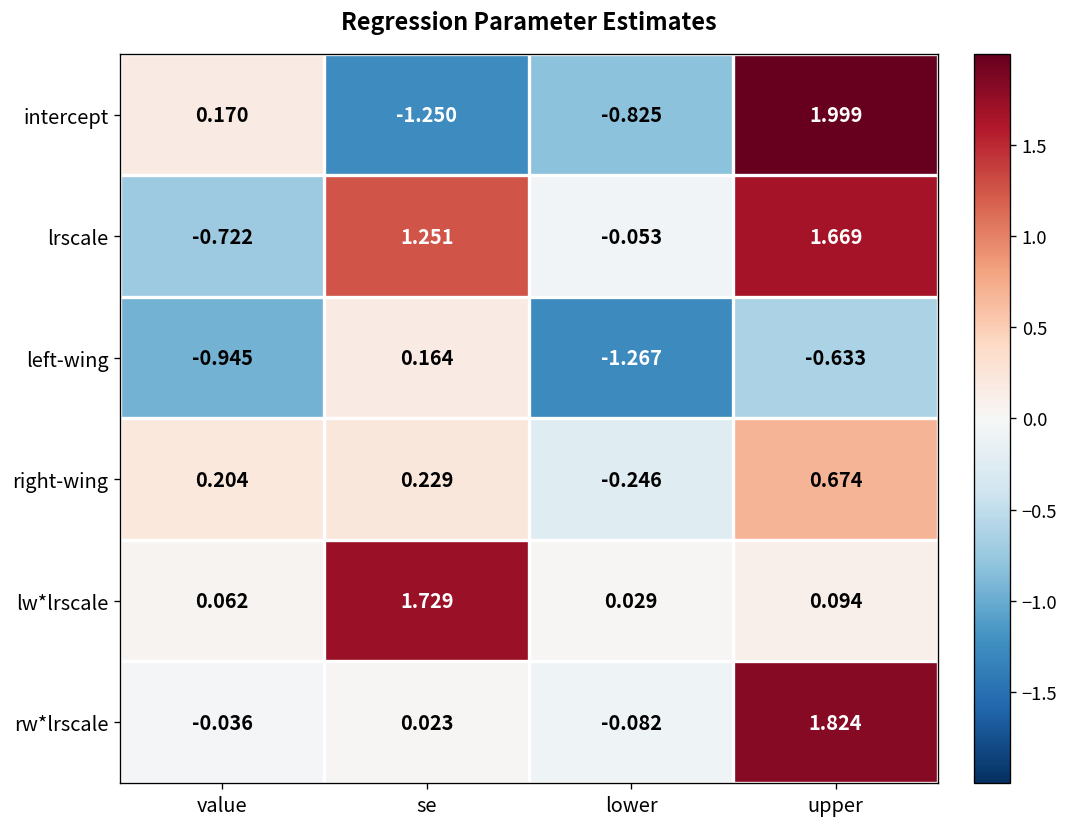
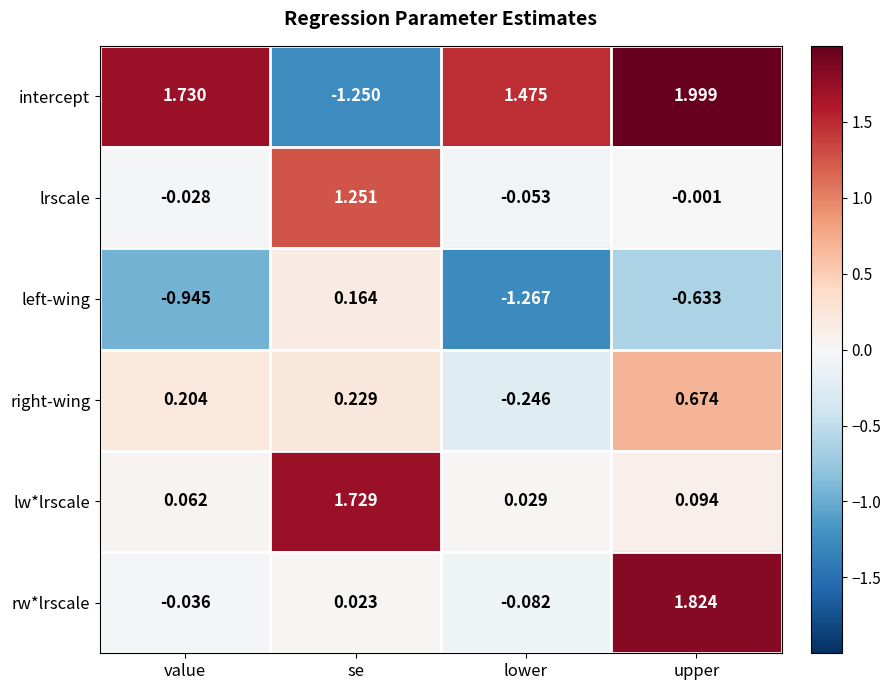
intercept, value: 0.170 -> 1.730
intercept, lower: -0.825 -> 1.475
lrscale, value: -0.722 -> -0.028
lrscale, upper: 1.669 -> -0.001
